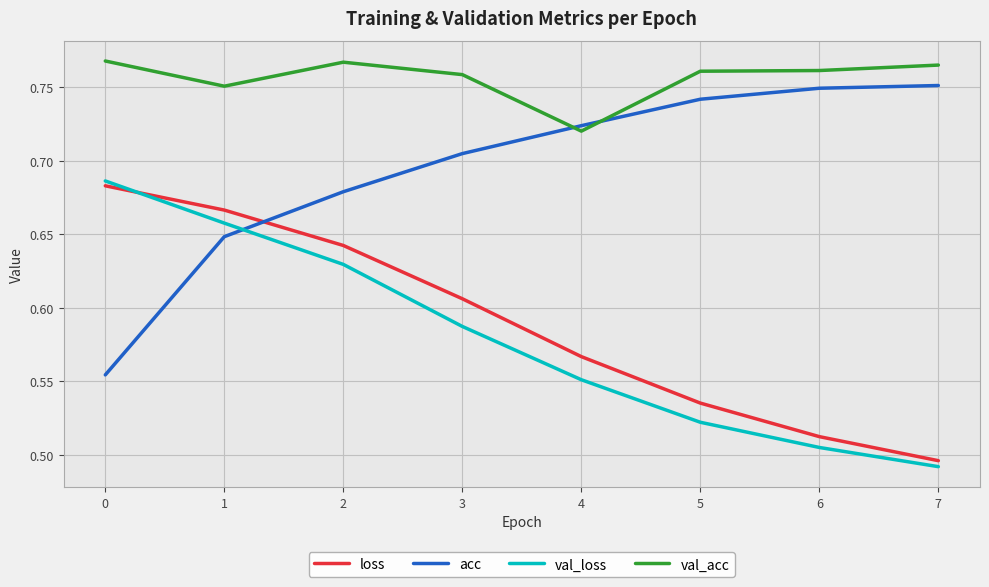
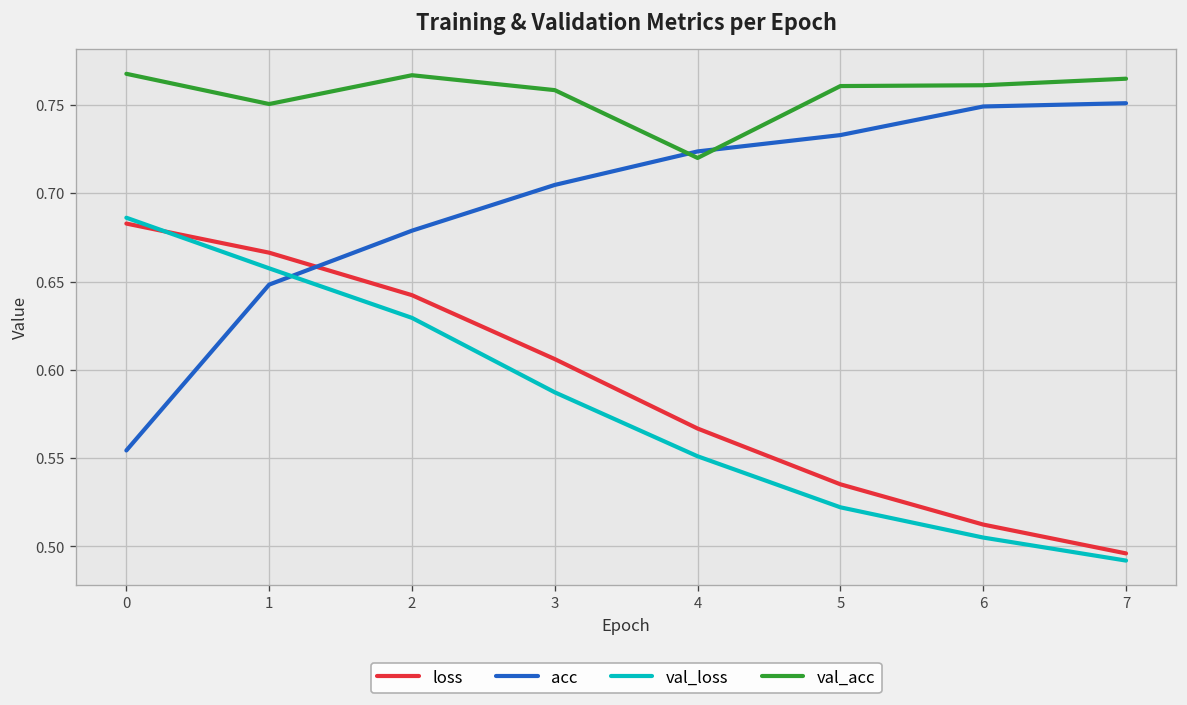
acc, 5: 0.742 -> 0.733
